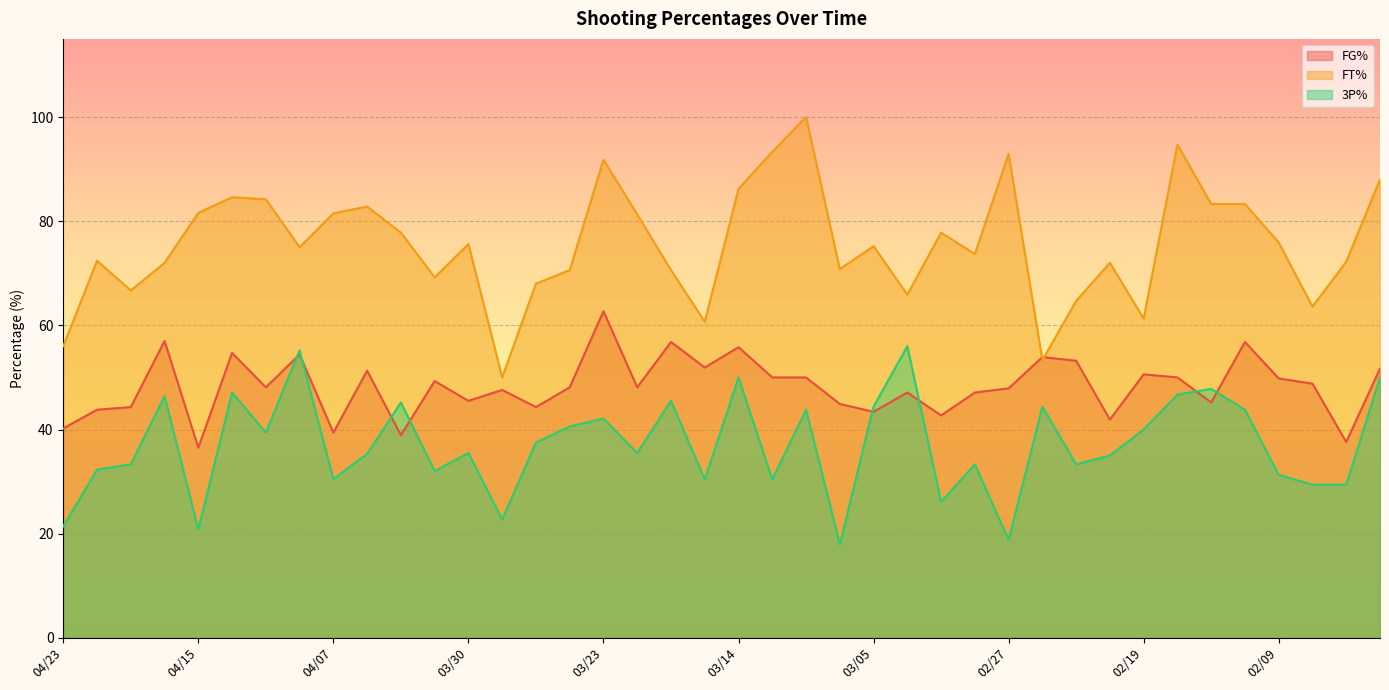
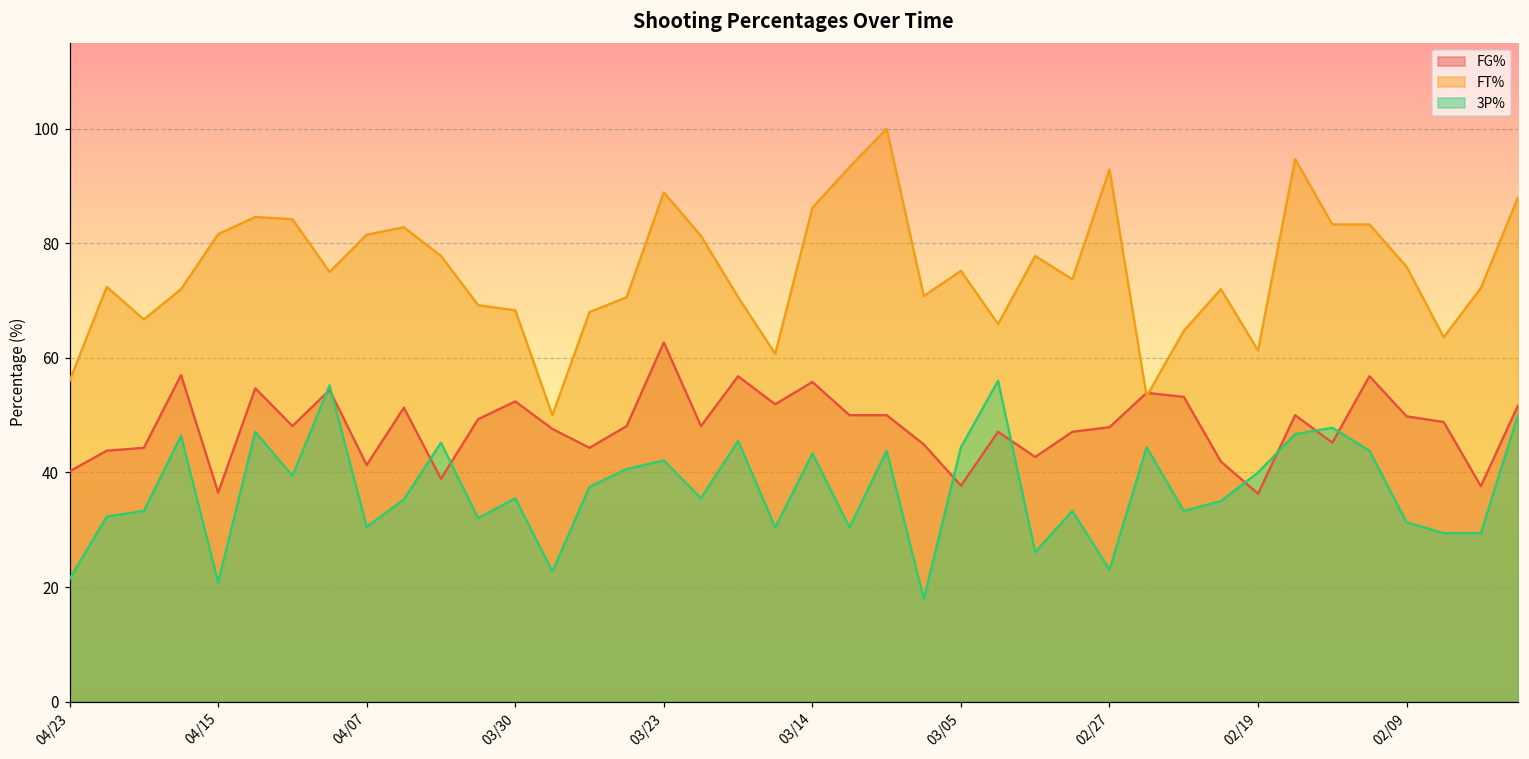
FG%, 04/07: 39 -> 41
FG%, 03/30: 46 -> 52
FT%, 03/30: 76 -> 68
FT%, 03/23: 92 -> 89
3P%, 03/14: 50 -> 43
FG%, 03/05: 43 -> 38
3P%, 02/27: 19 -> 23
FG%, 02/19: 51 -> 36
